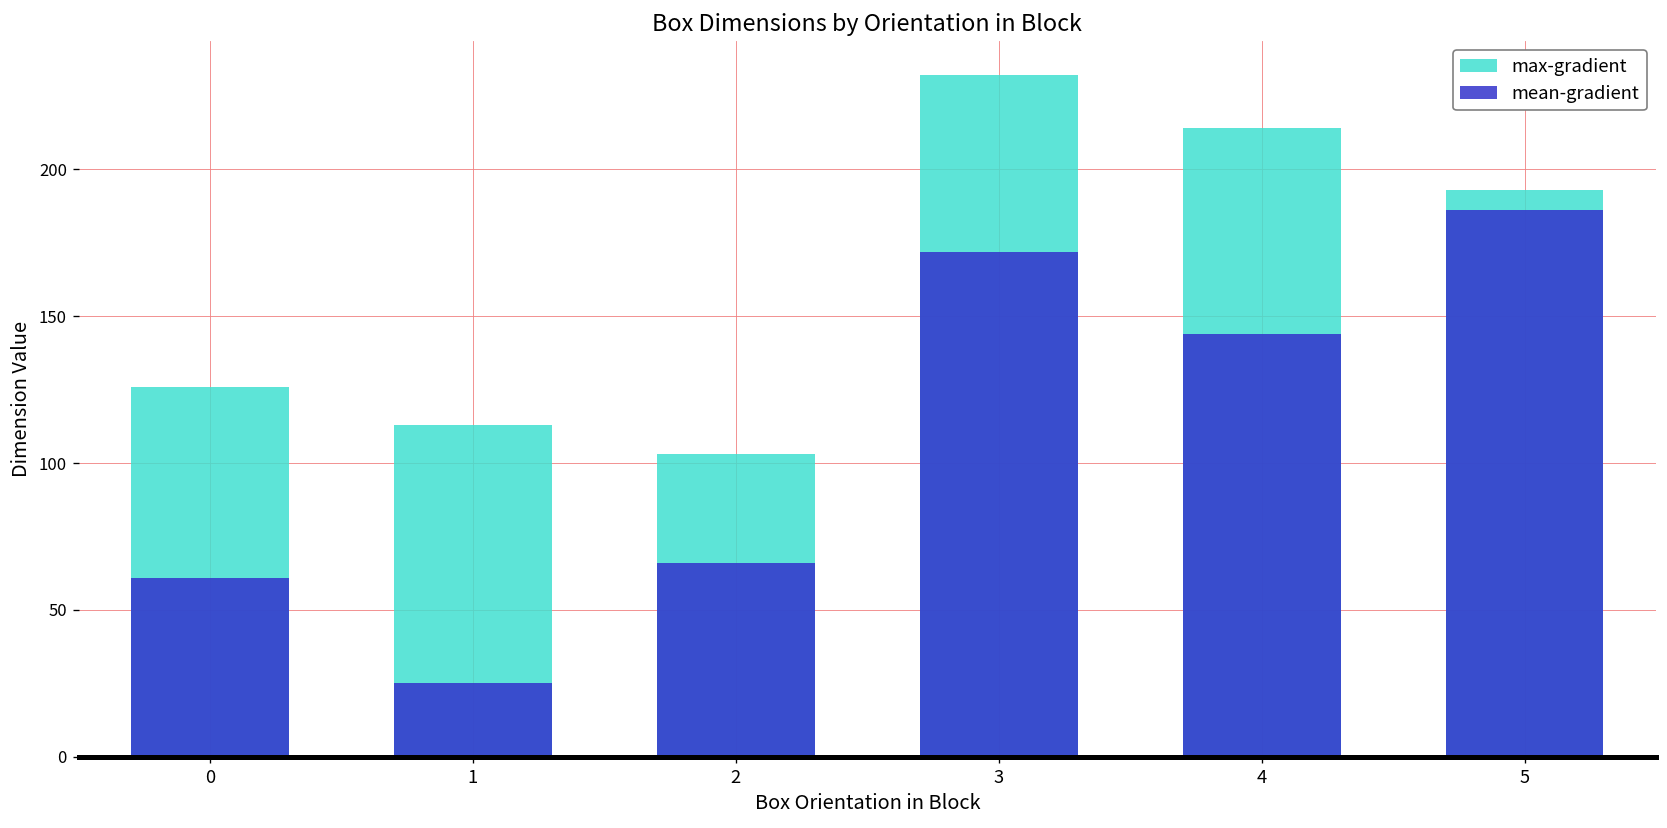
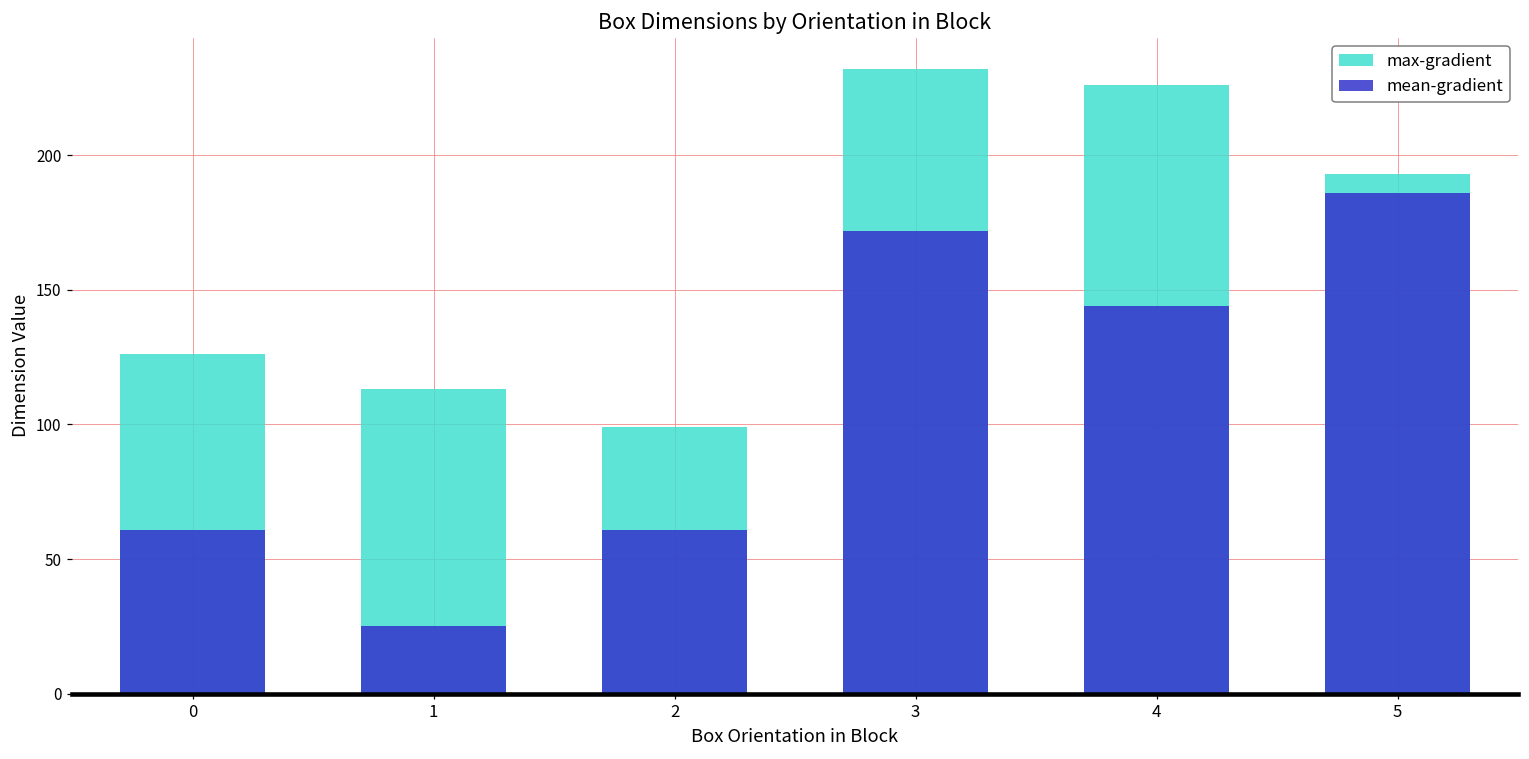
max-gradient, 2: 103 -> 99
mean-gradient, 2: 66 -> 61
max-gradient, 4: 214 -> 226
